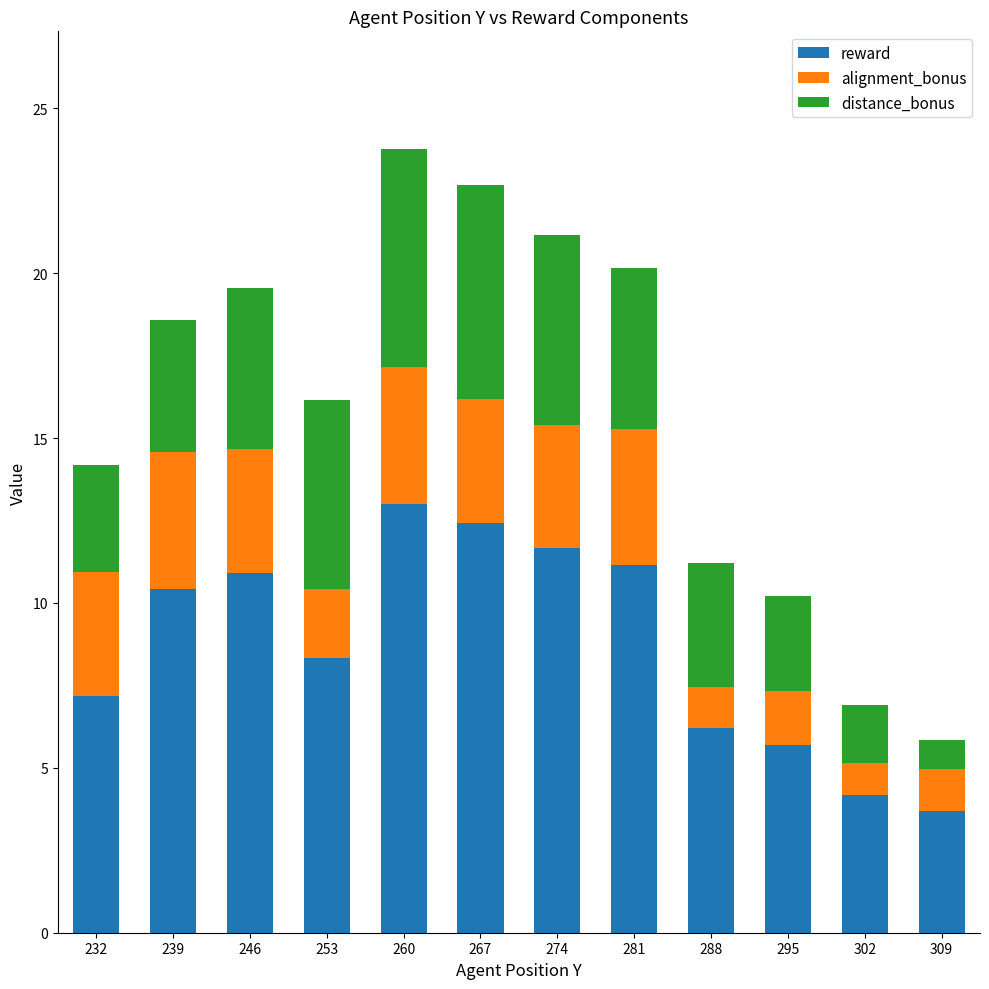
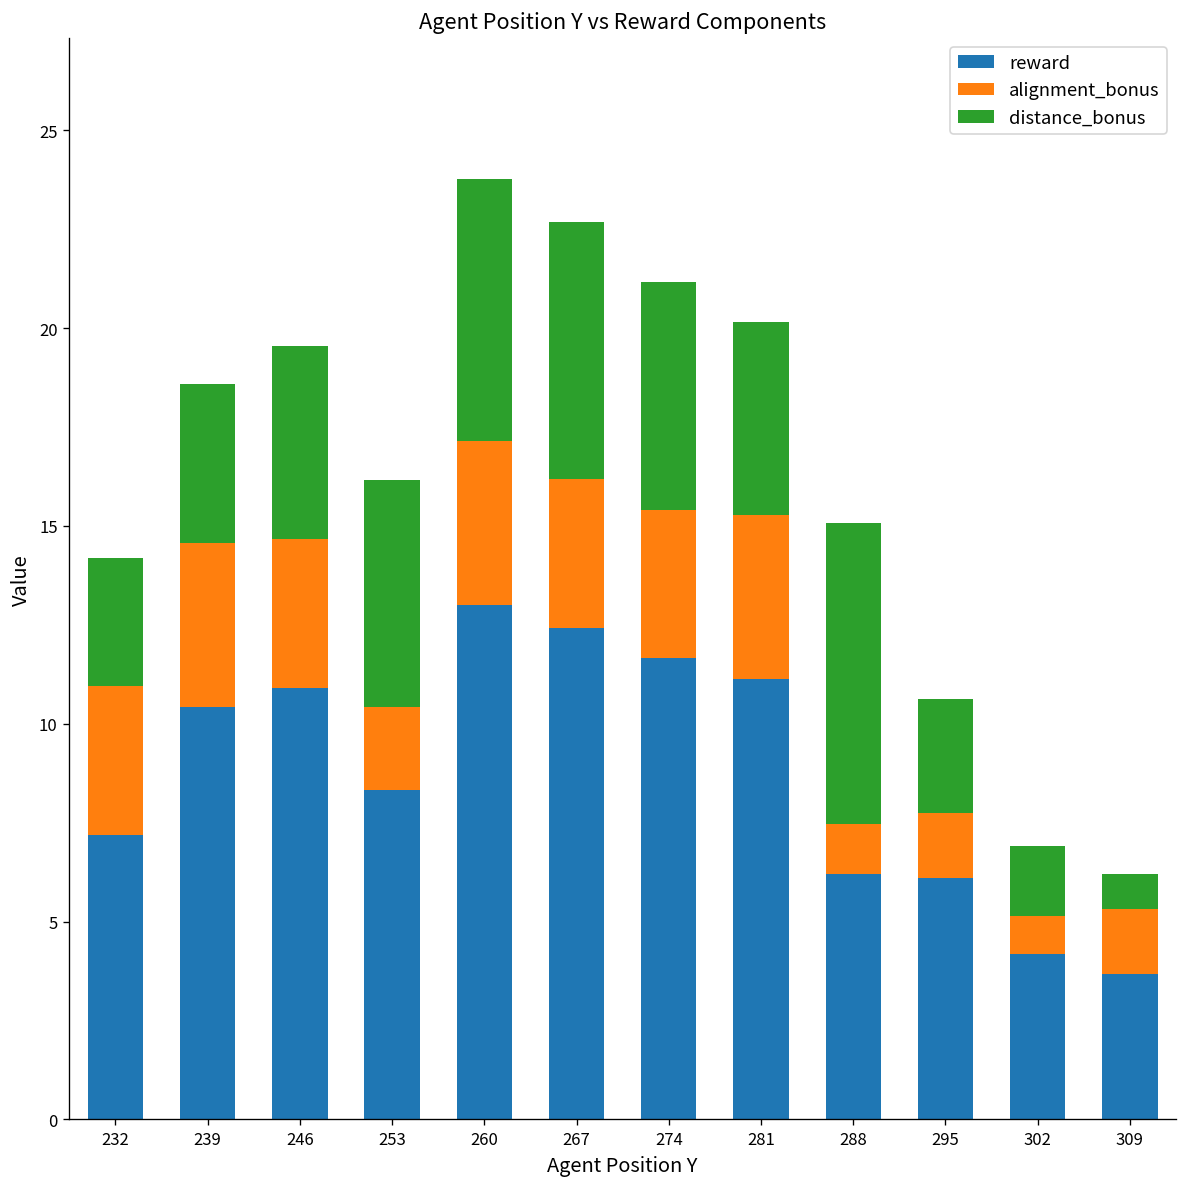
distance_bonus, 288: 3.8 -> 7.6
reward, 295: 5.7 -> 6.1
alignment_bonus, 309: 1.3 -> 1.6
